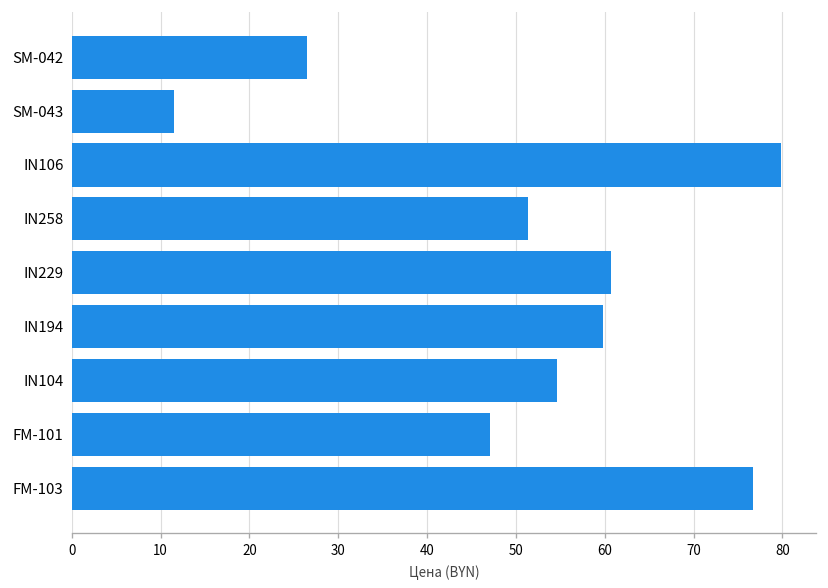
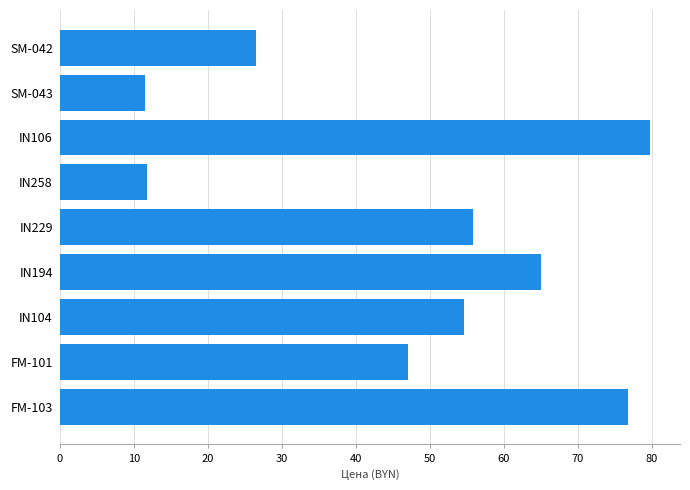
IN258: 51 -> 12
IN229: 61 -> 56
IN194: 60 -> 65
